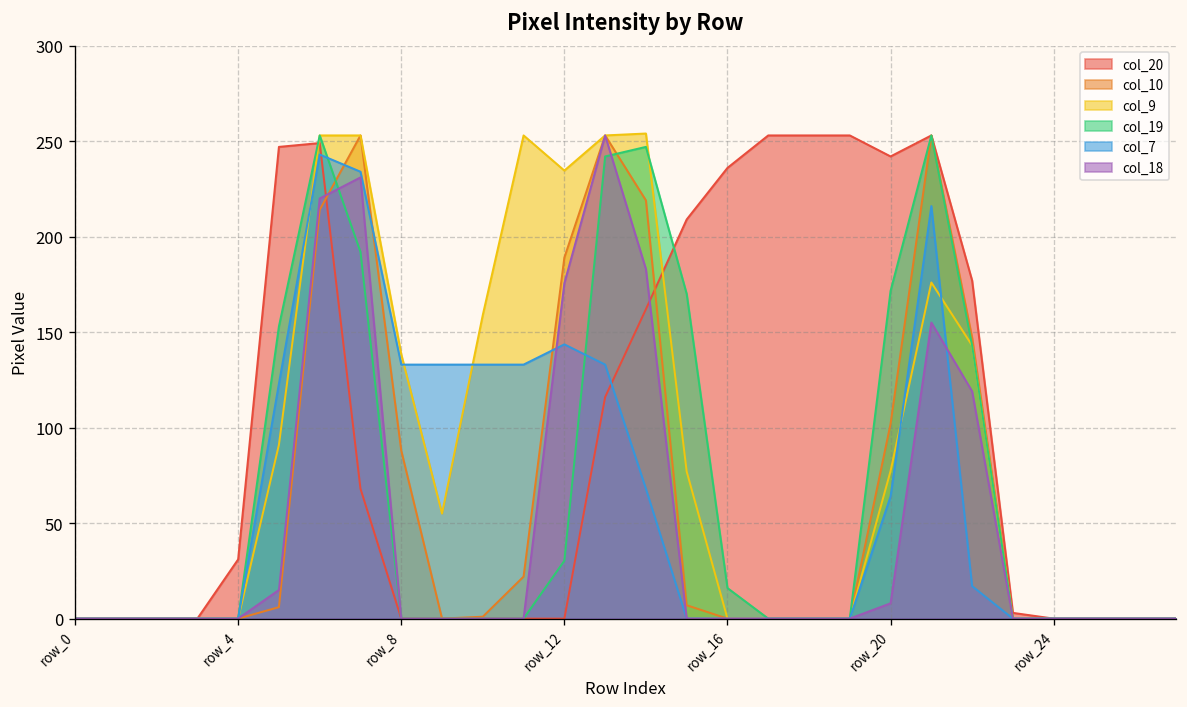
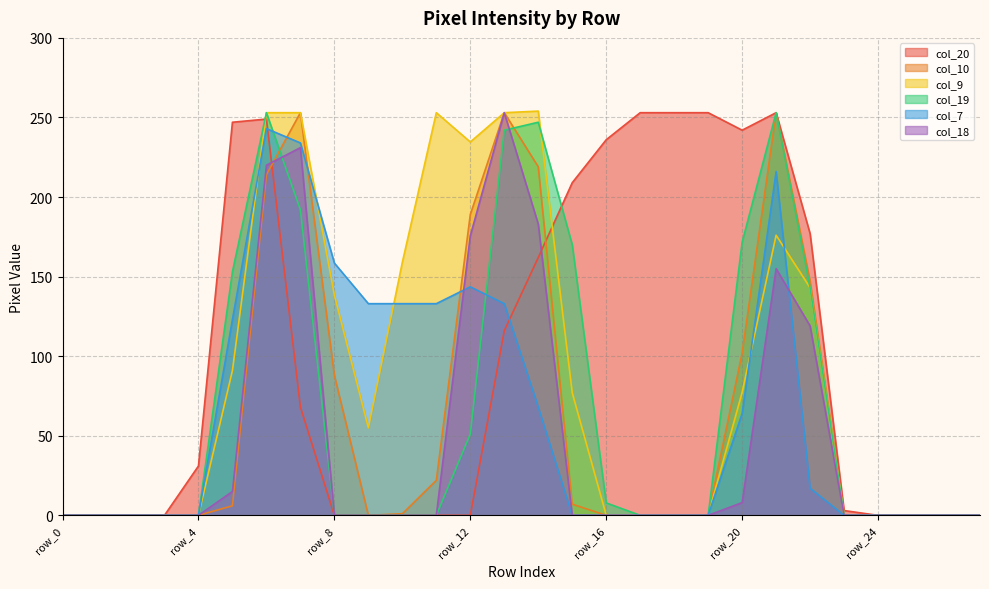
col_7, row_8: 133 -> 159
col_19, row_12: 30 -> 51
col_19, row_16: 16 -> 8
